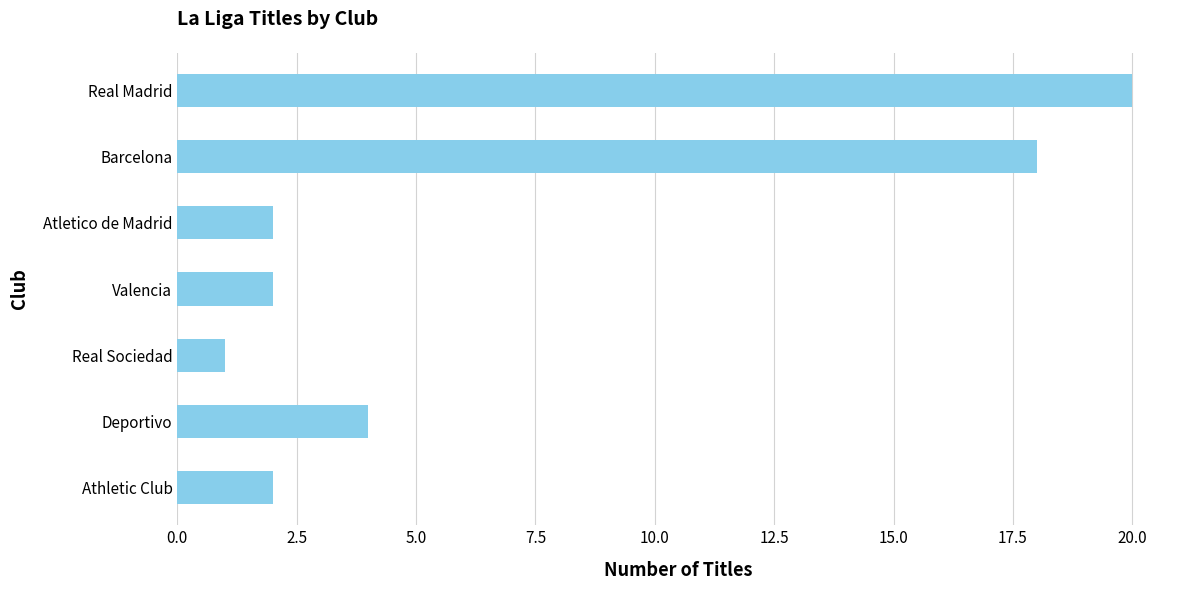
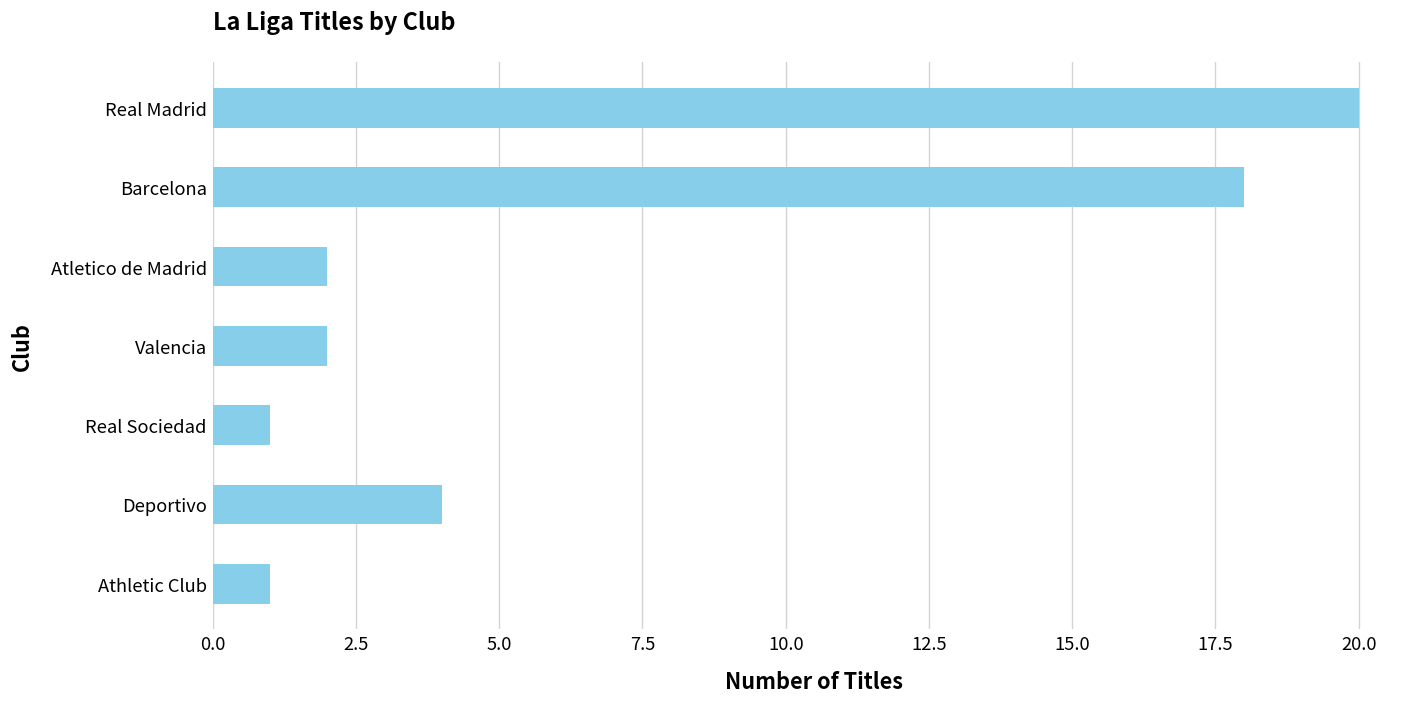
Athletic Club: 2 -> 1
